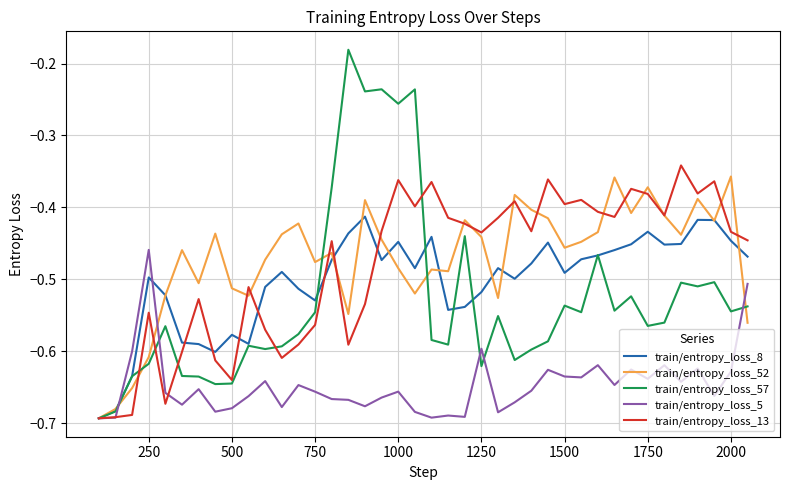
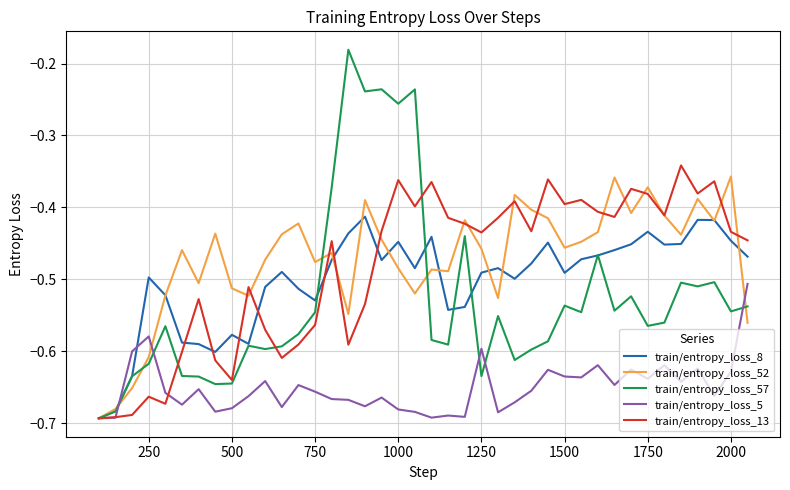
train/entropy_loss_5, 250: -0.46 -> -0.58
train/entropy_loss_13, 250: -0.55 -> -0.66
train/entropy_loss_5, 1000: -0.66 -> -0.68
train/entropy_loss_8, 1250: -0.52 -> -0.49
train/entropy_loss_52, 1250: -0.44 -> -0.46
train/entropy_loss_57, 1250: -0.62 -> -0.63
